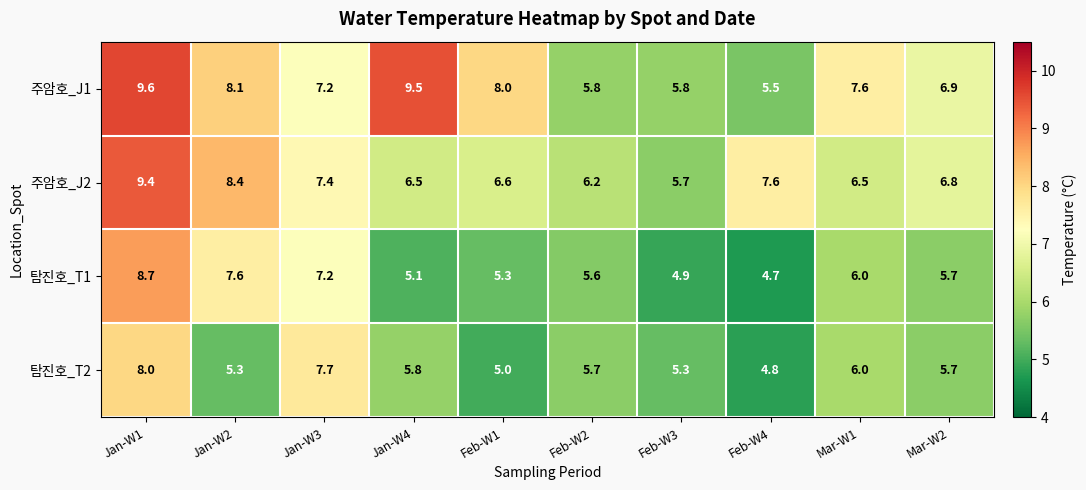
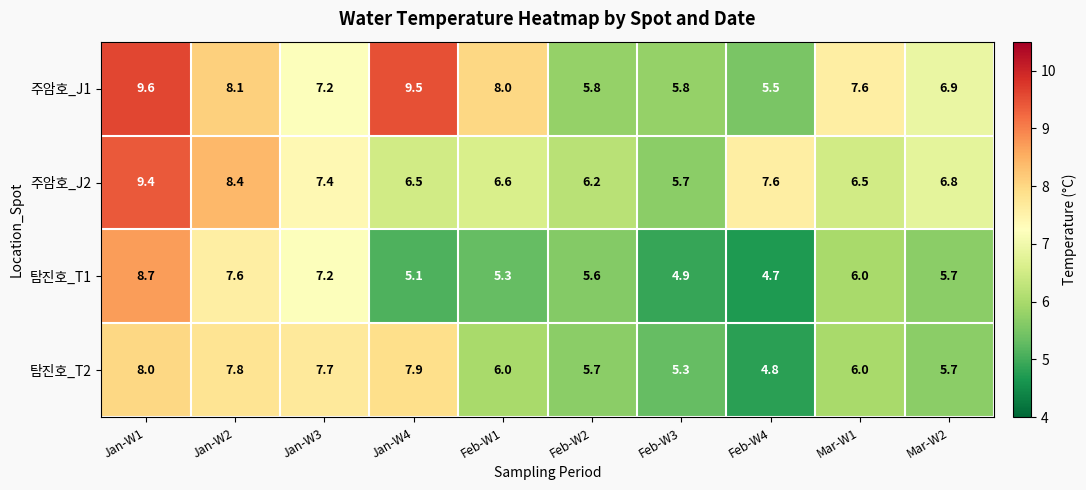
탐진호_T2, Jan-W2: 5.3 -> 7.8
탐진호_T2, Jan-W4: 5.8 -> 7.9
탐진호_T2, Feb-W1: 5.0 -> 6.0
